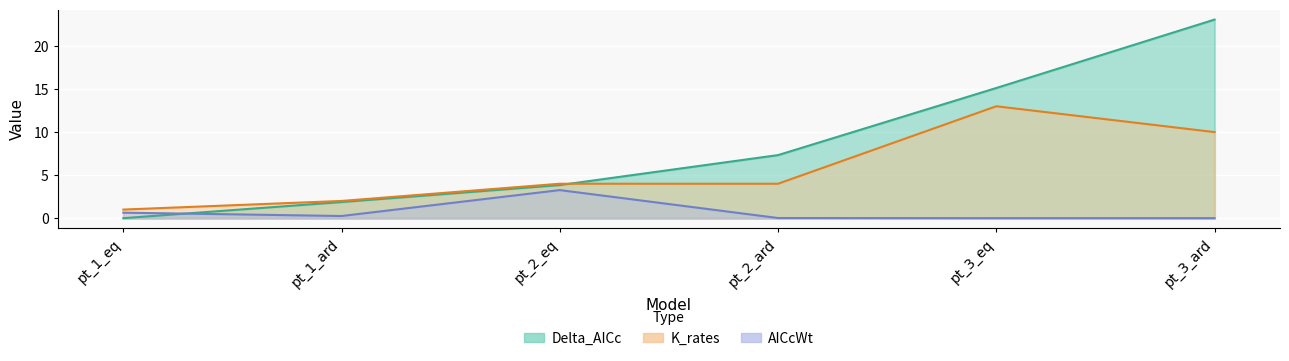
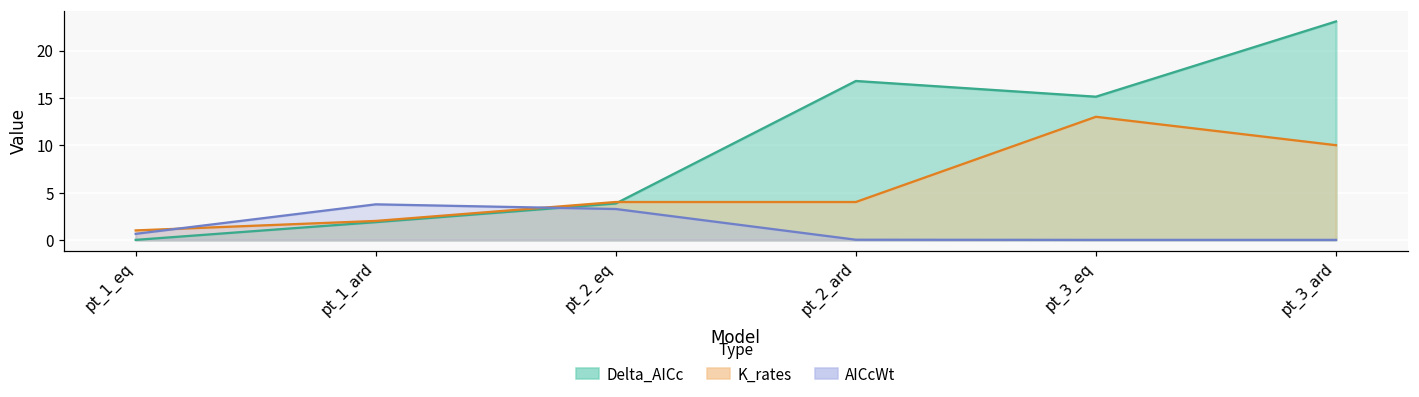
AICcWt, pt_1_ard: 0 -> 4
Delta_AICc, pt_2_ard: 7 -> 17
